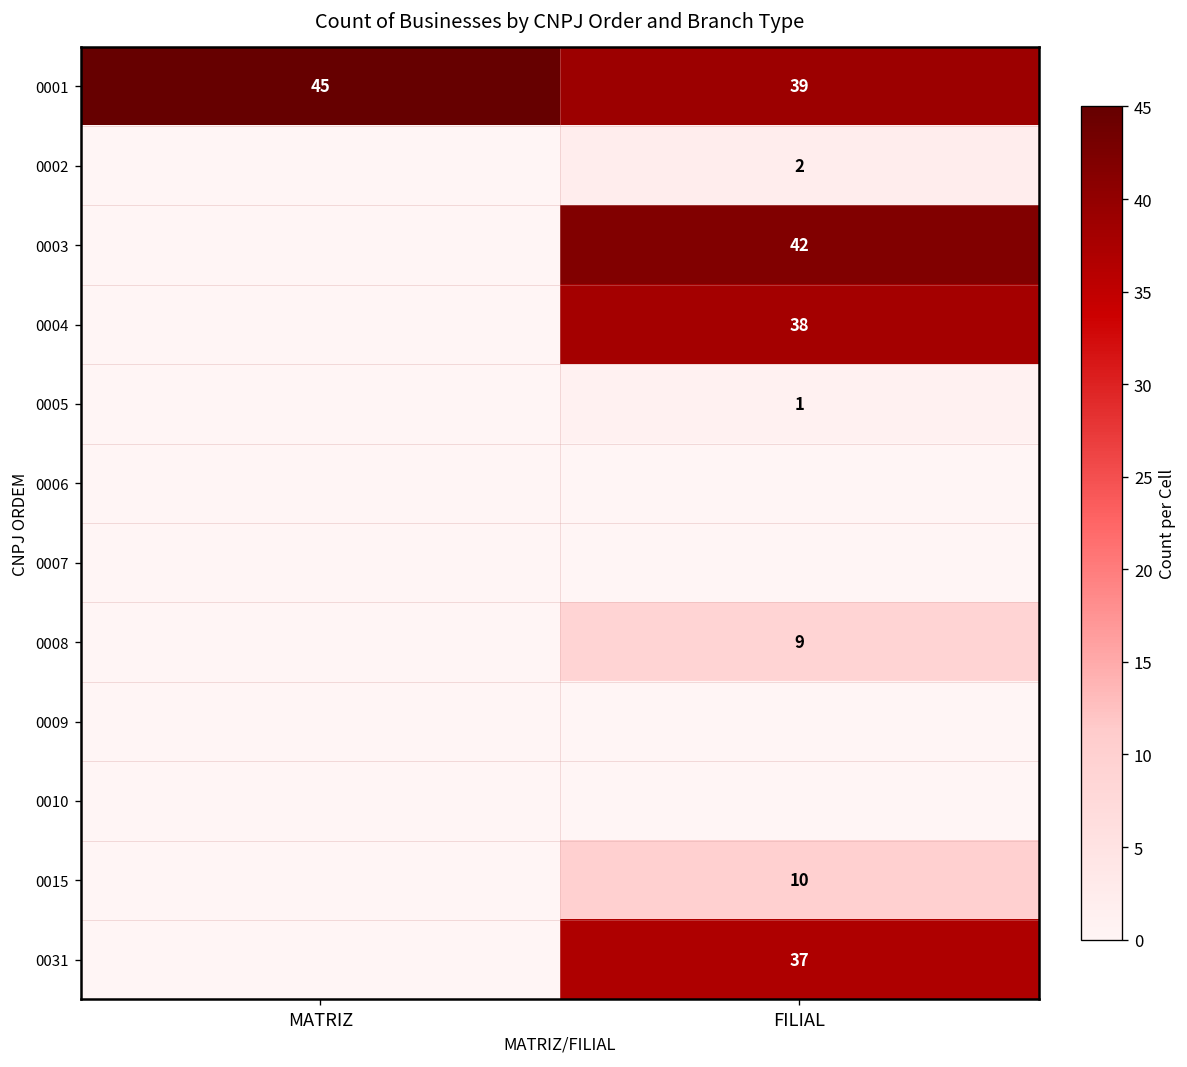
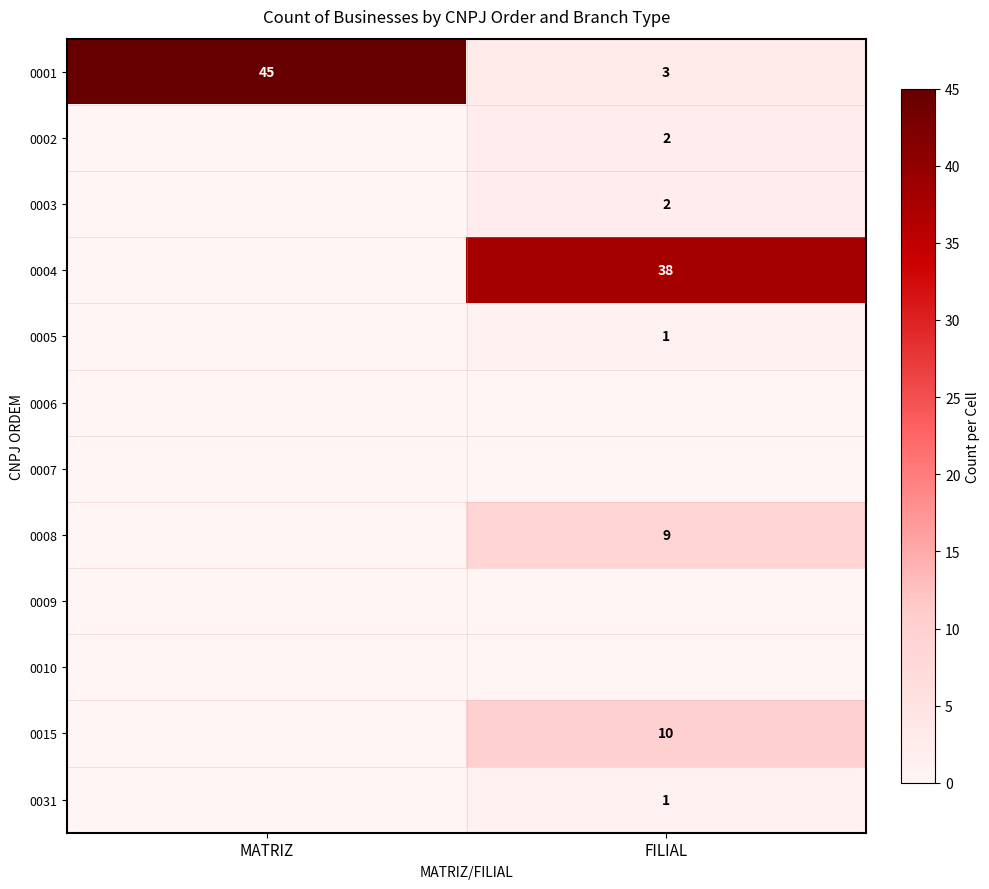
0001, FILIAL: 39 -> 3
0003, FILIAL: 42 -> 2
0031, FILIAL: 37 -> 1
